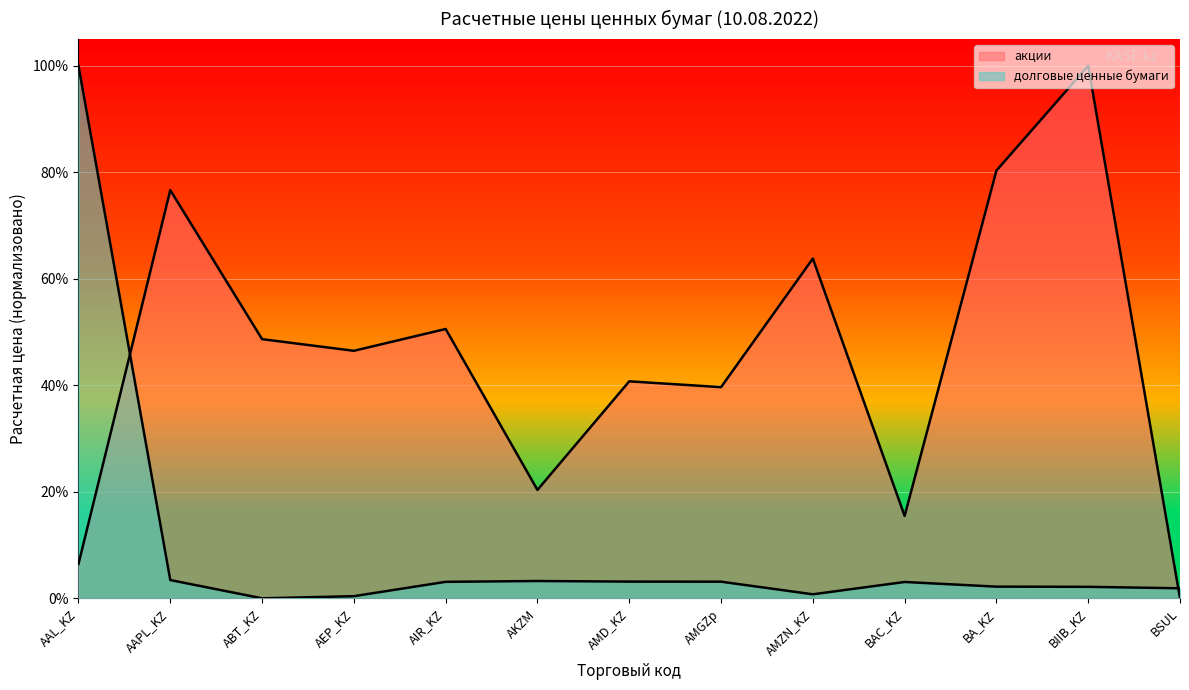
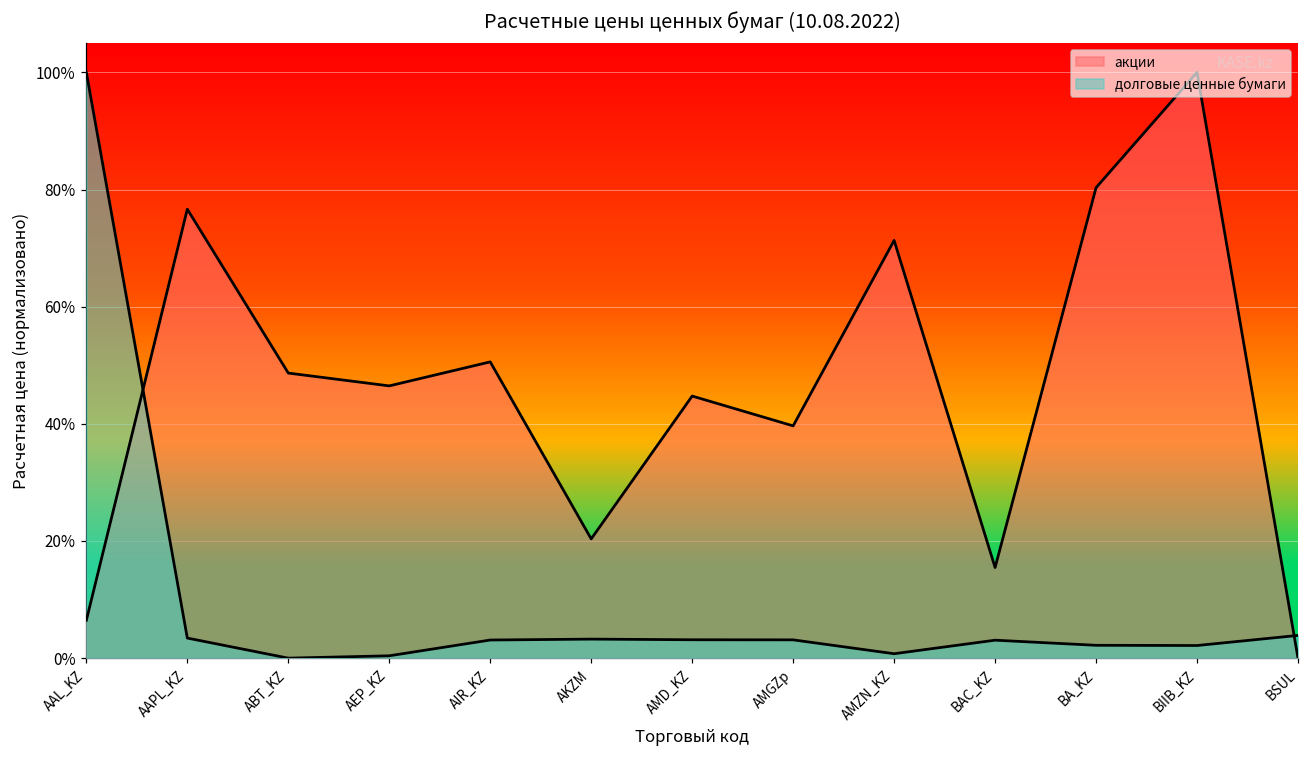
акции, AMD_KZ: 41% -> 45%
акции, AMZN_KZ: 64% -> 71%
долговые ценные бумаги, BSUL: 2% -> 4%
